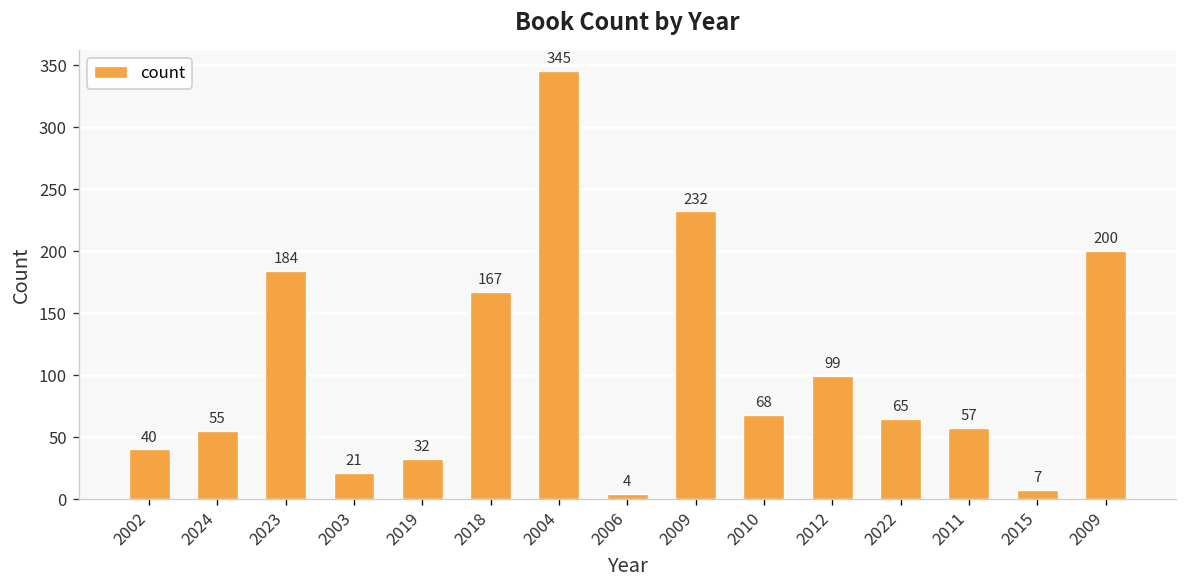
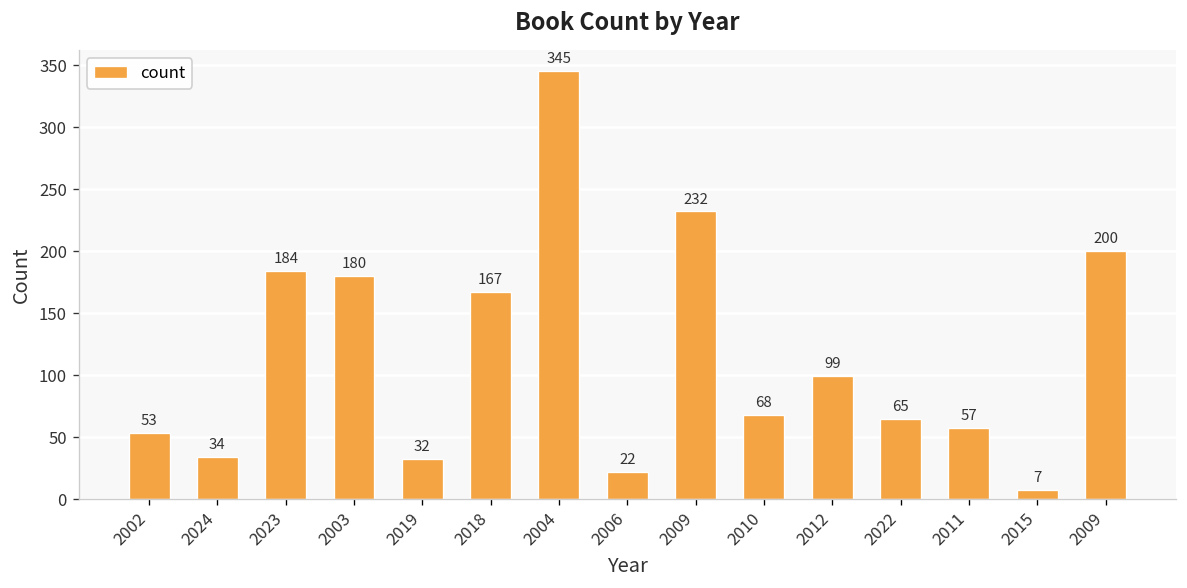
2002: 40 -> 53
2024: 55 -> 34
2003: 21 -> 180
2006: 4 -> 22
